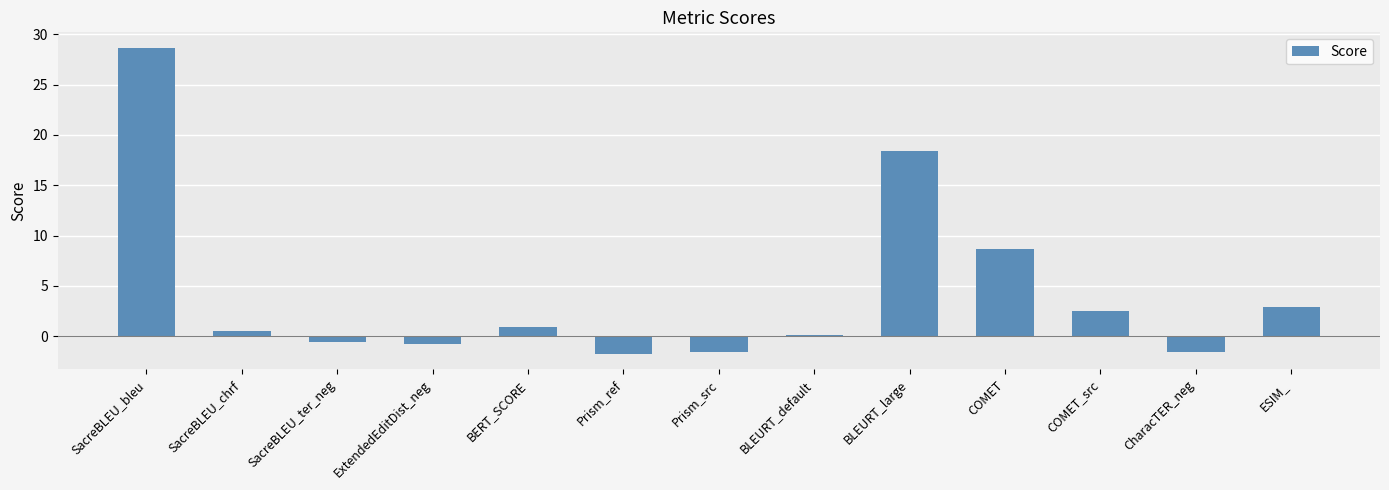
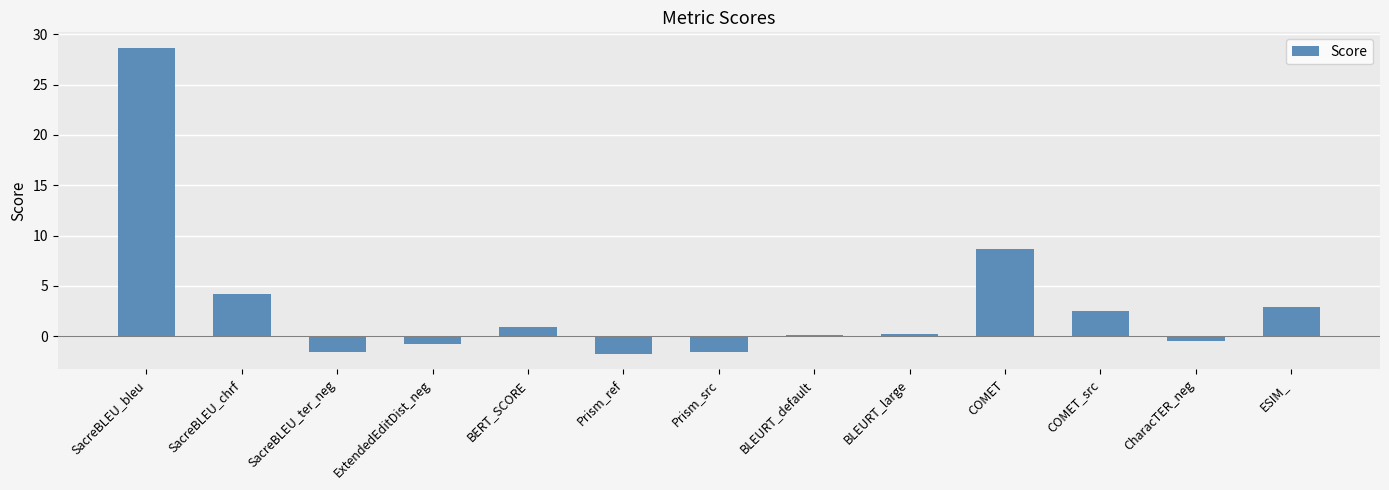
SacreBLEU_chrf: 0.6 -> 4.2
SacreBLEU_ter_neg: -0.6 -> -1.6
BLEURT_large: 18.4 -> 0.2
CharacTER_neg: -1.6 -> -0.5
